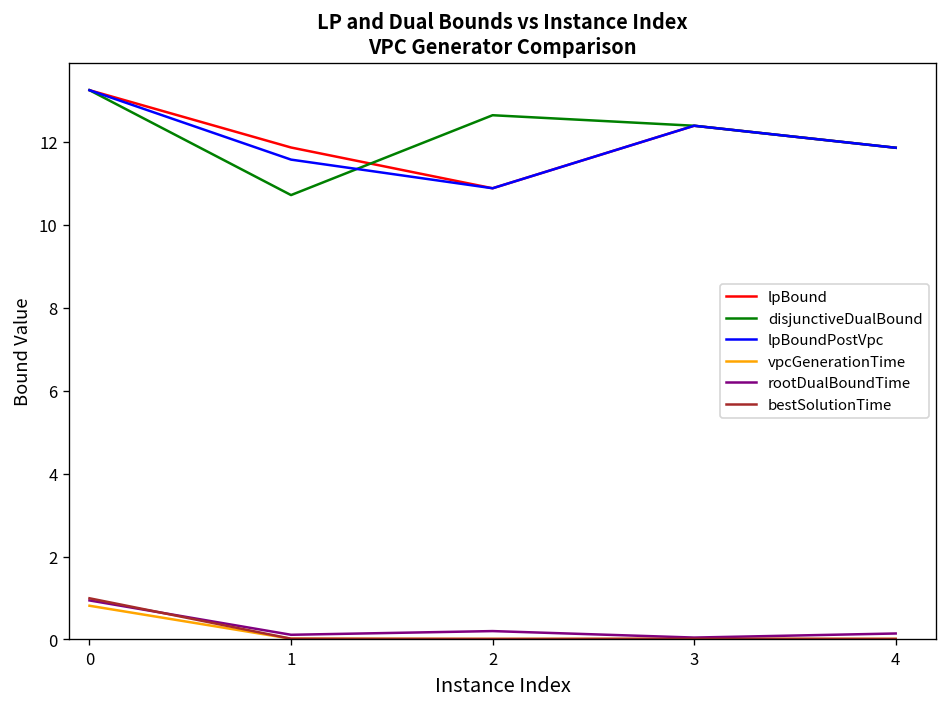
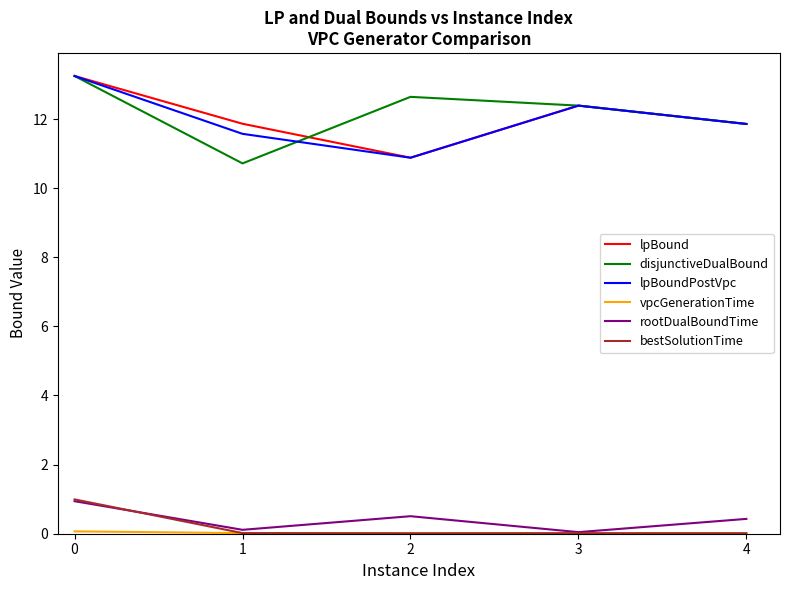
vpcGenerationTime, 0: 0.8 -> 0.1
rootDualBoundTime, 2: 0.2 -> 0.5
rootDualBoundTime, 4: 0.1 -> 0.4
